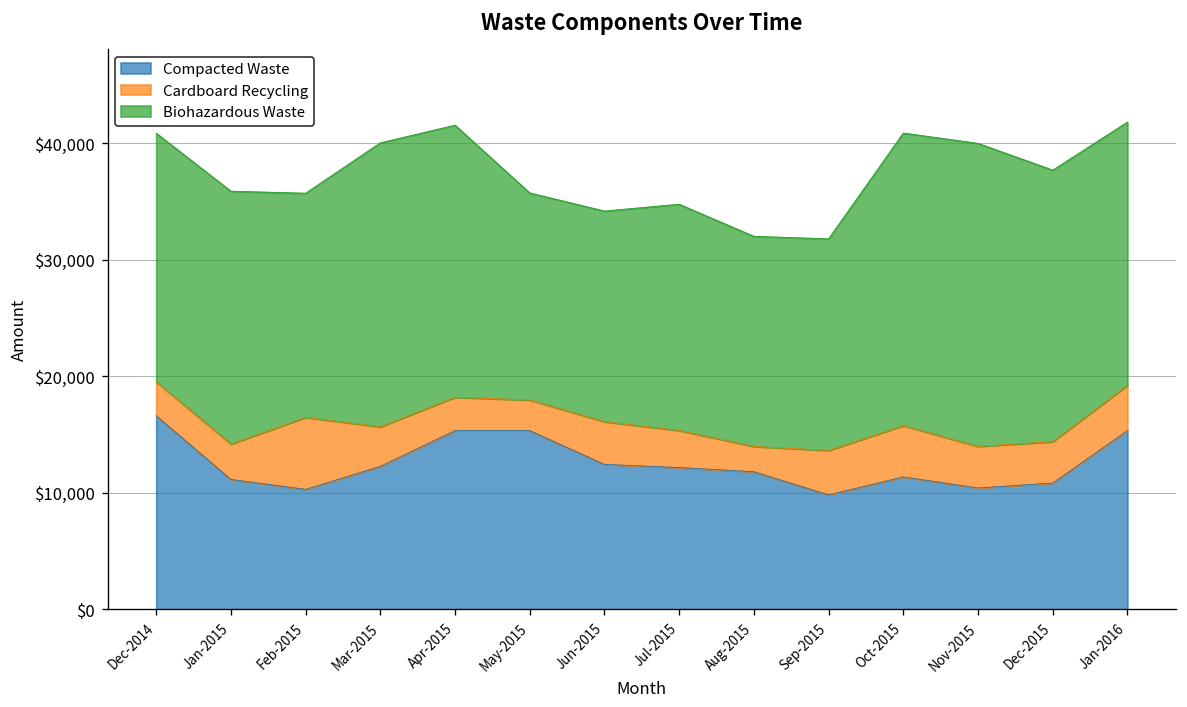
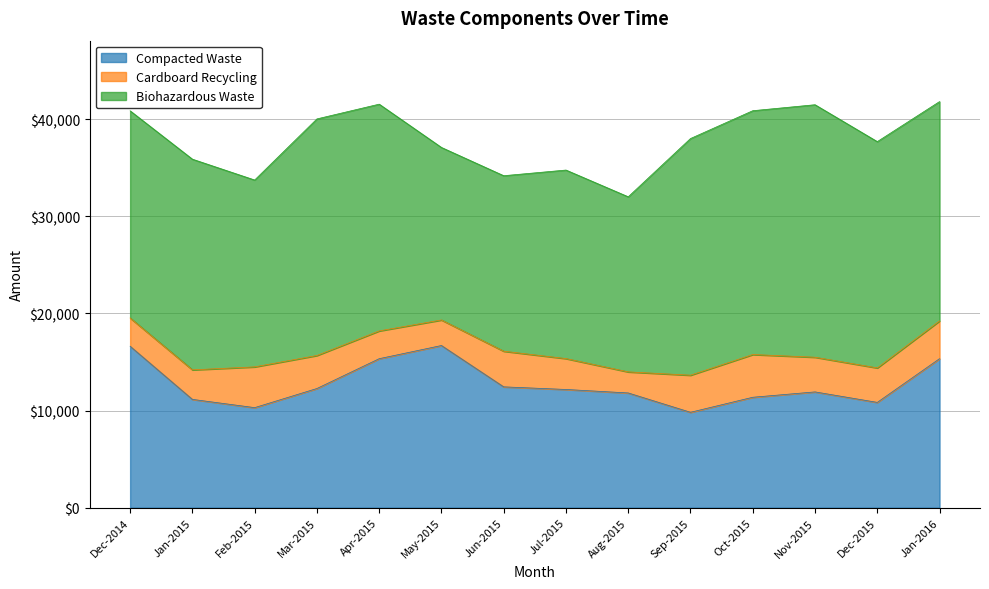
Cardboard Recycling, Feb-2015: $6,000 -> $4,000
Compacted Waste, May-2015: $15,000 -> $17,000
Biohazardous Waste, Sep-2015: $18,000 -> $24,000
Compacted Waste, Nov-2015: $10,000 -> $12,000
